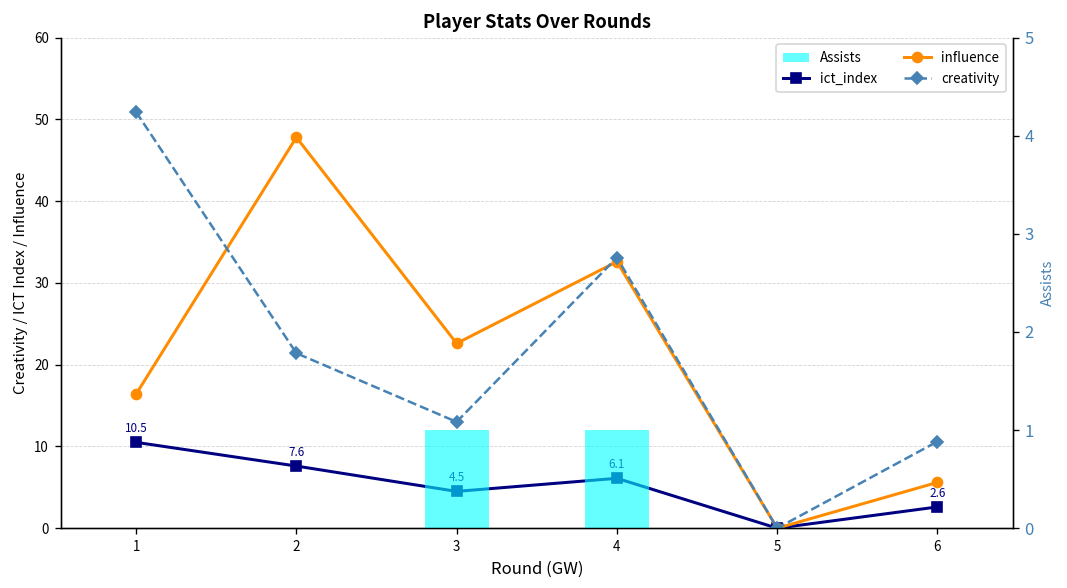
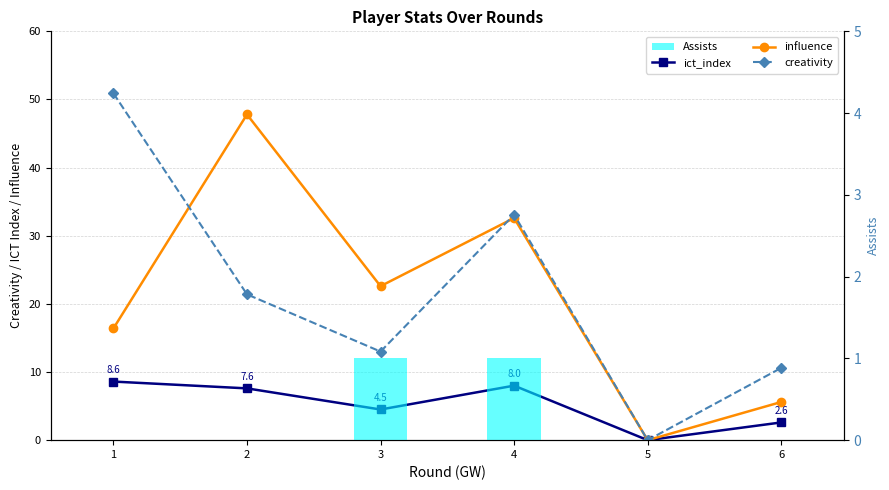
ict_index, 1: 10.5 -> 8.6
ict_index, 4: 6.1 -> 8.0
